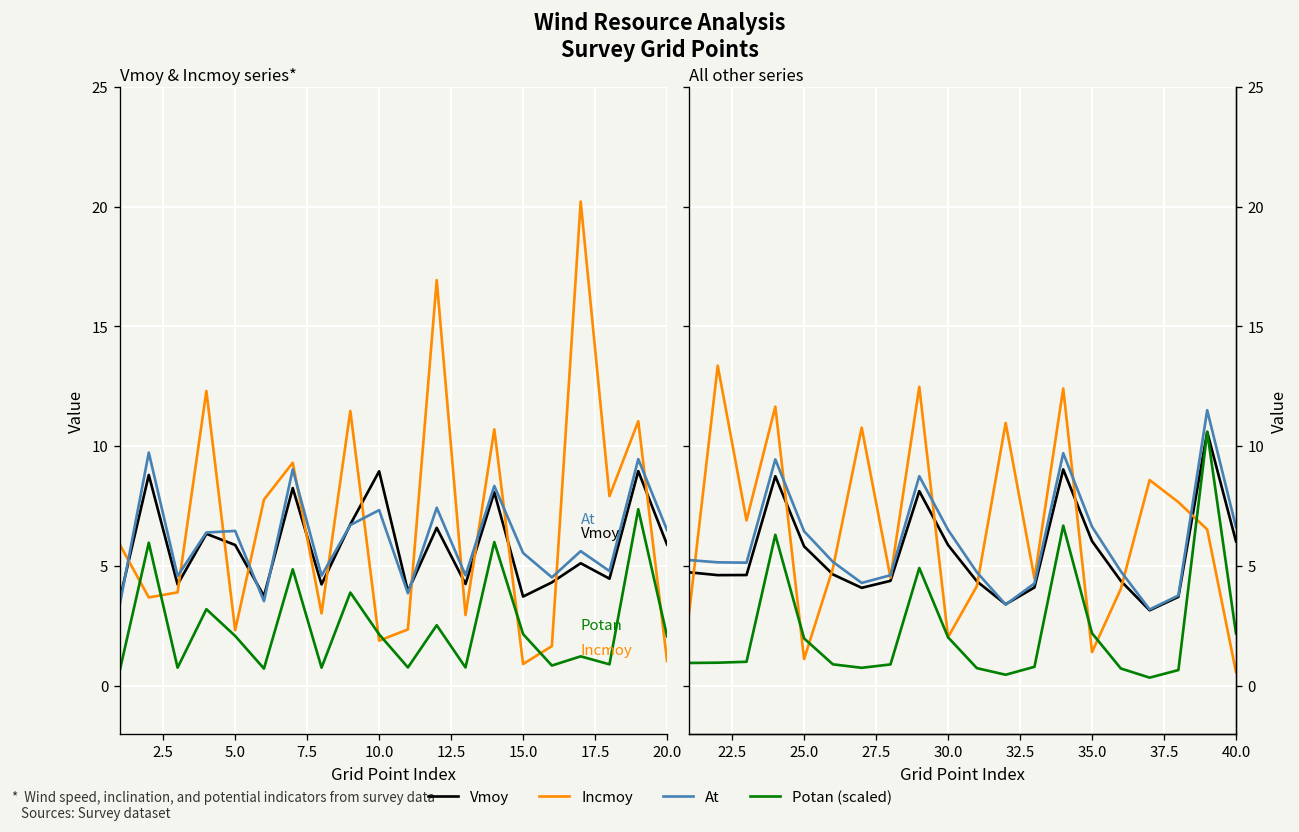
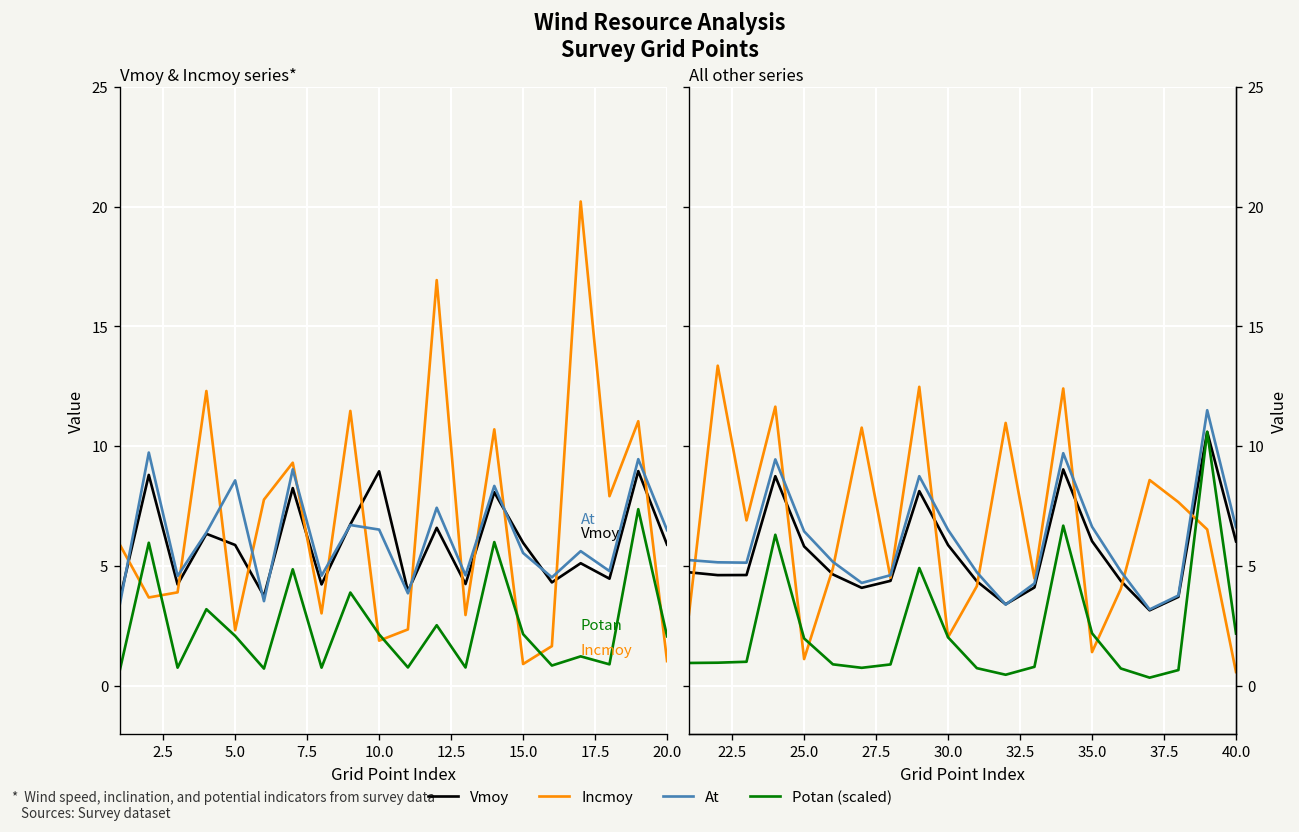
Vmoy & Incmoy series*, At, 5.0: 6.5 -> 8.6
Vmoy & Incmoy series*, At, 10.0: 7.3 -> 6.5
Vmoy & Incmoy series*, Vmoy, 15.0: 3.7 -> 6.0
